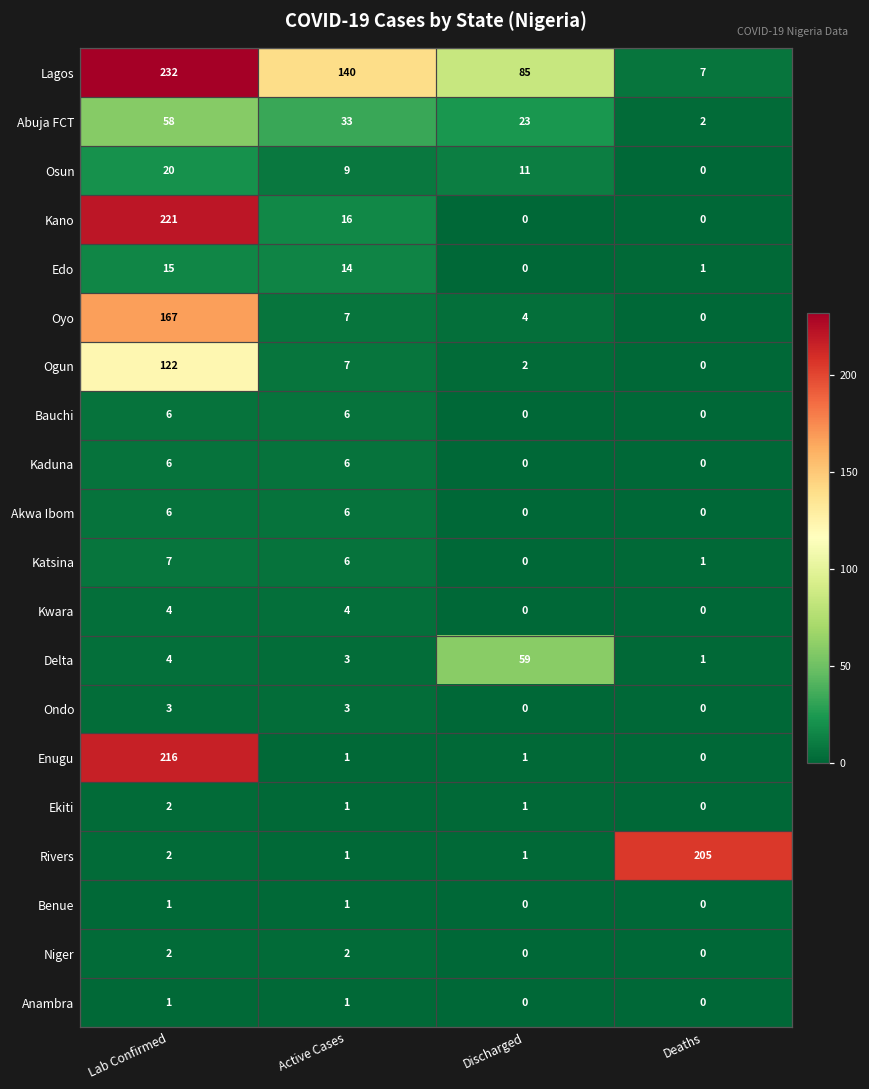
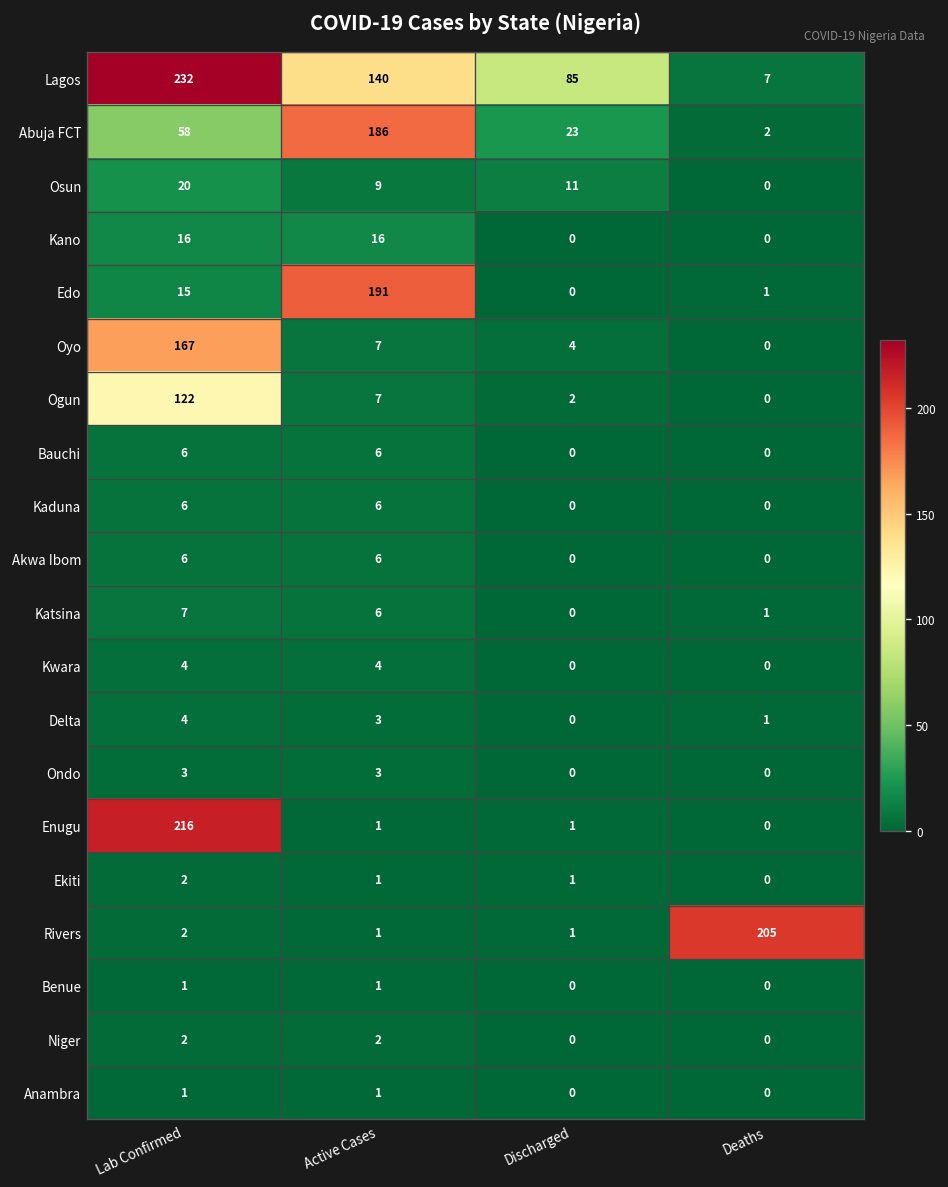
Abuja FCT, Active Cases: 33 -> 186
Kano, Lab Confirmed: 221 -> 16
Edo, Active Cases: 14 -> 191
Delta, Discharged: 59 -> 0
